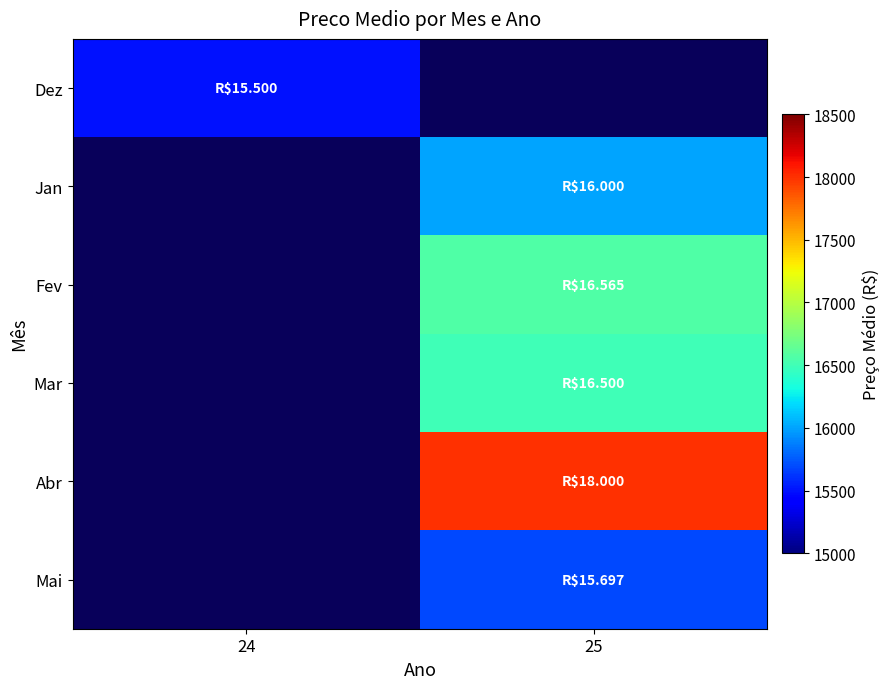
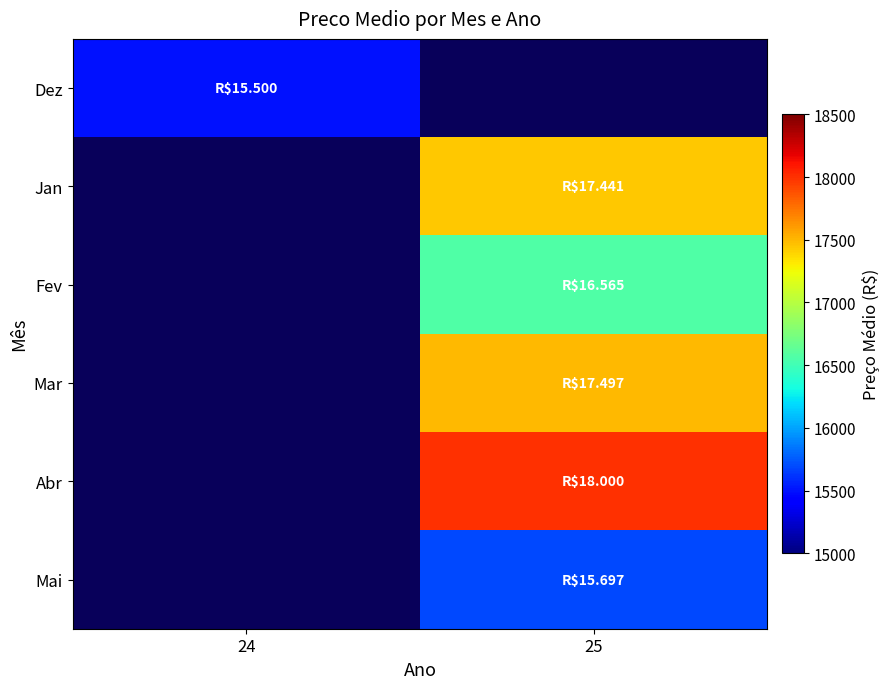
Jan, 25: $16.000 -> $17.441
Mar, 25: $16.500 -> $17.497
